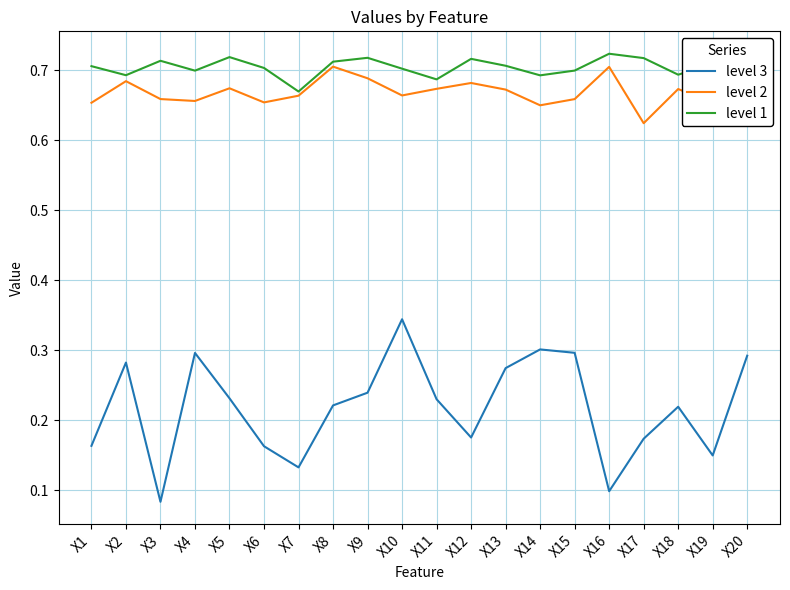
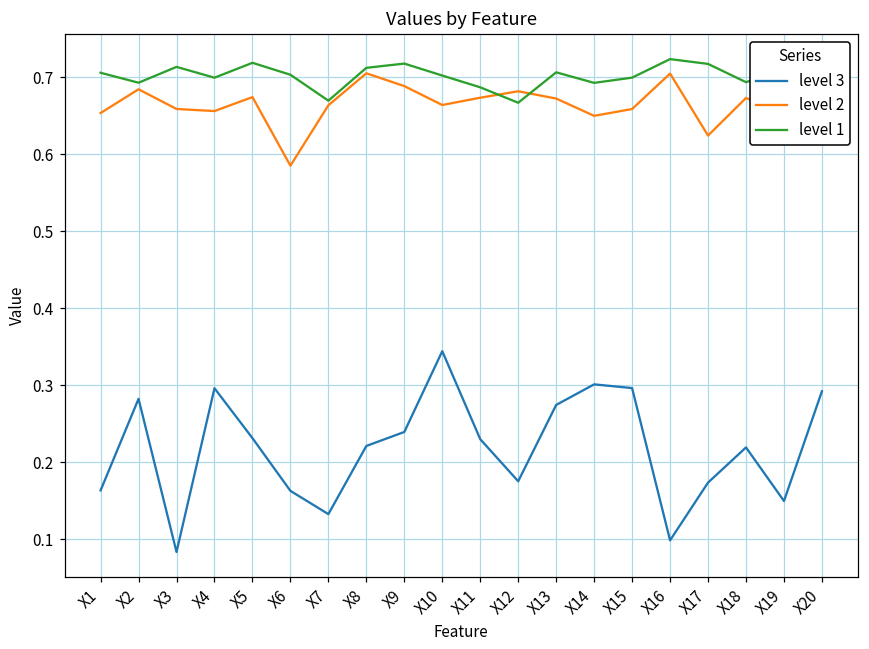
level 2, X6: 0.65 -> 0.59
level 1, X12: 0.72 -> 0.67
